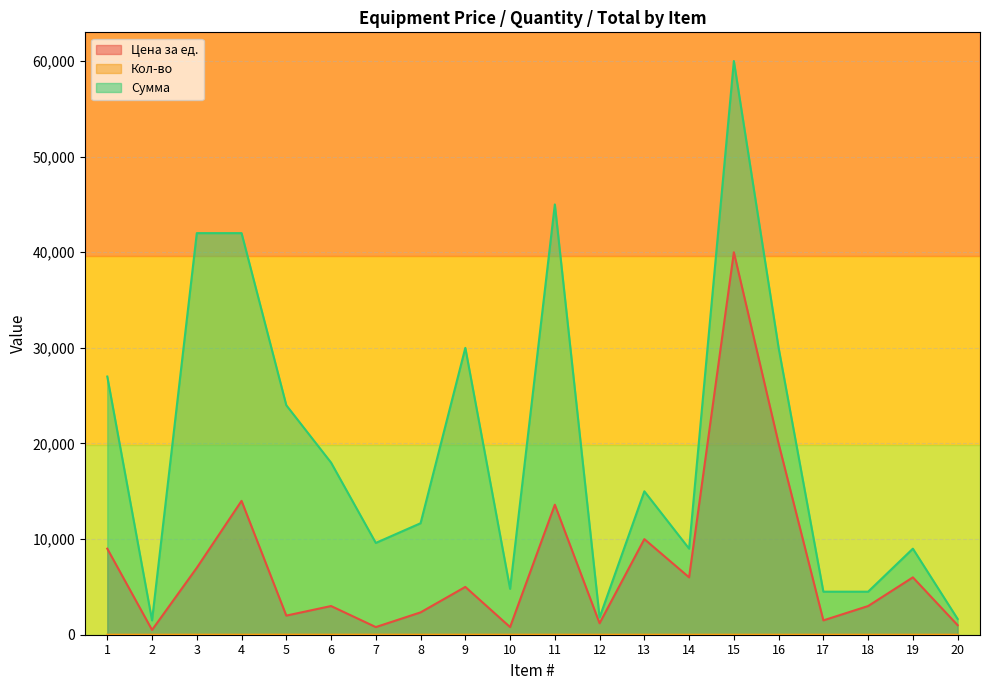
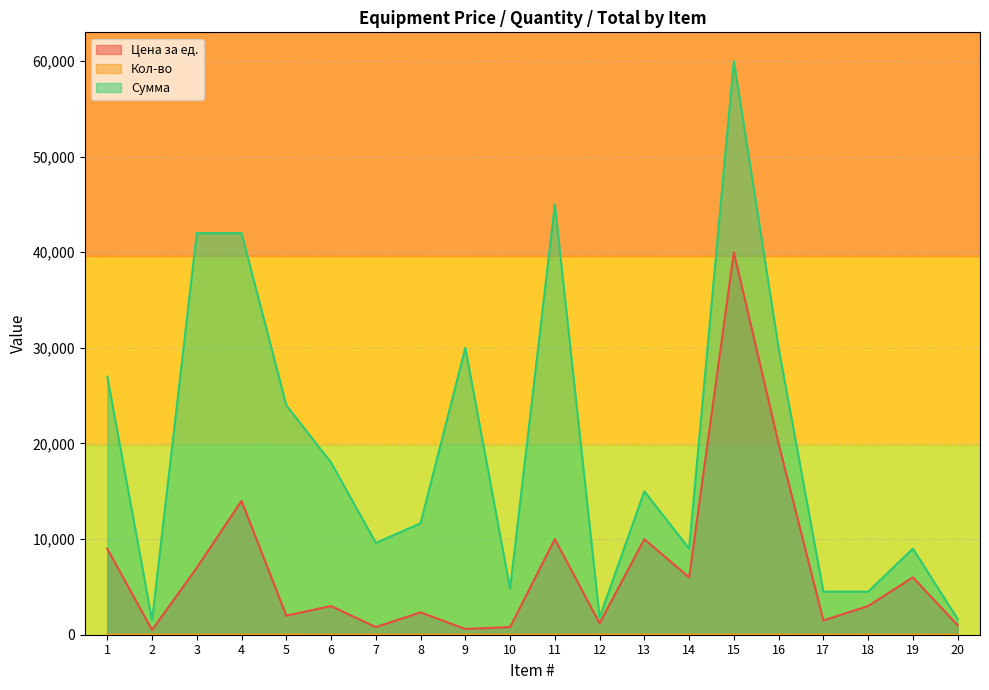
Цена за ед., 9: 5,000 -> 1,000
Цена за ед., 11: 14,000 -> 10,000
